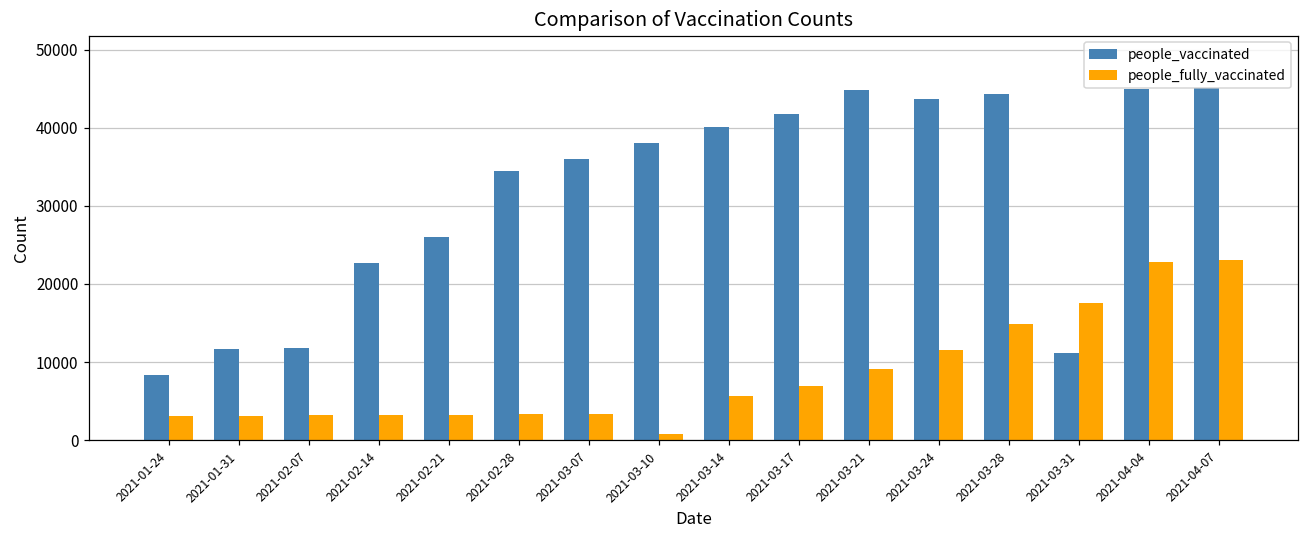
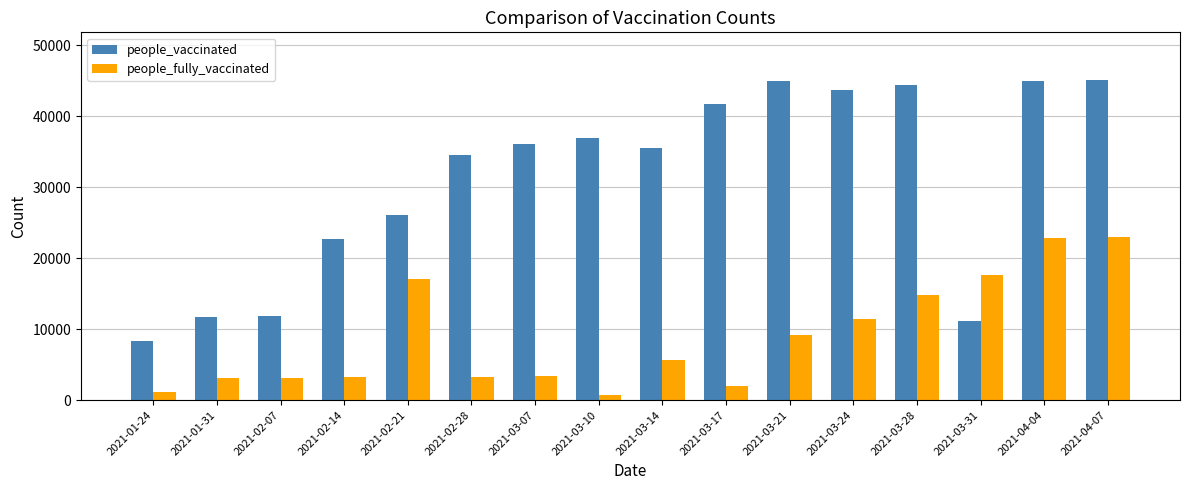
people_fully_vaccinated, 2021-01-24: 3000 -> 1000
people_fully_vaccinated, 2021-02-21: 3000 -> 17000
people_vaccinated, 2021-03-10: 38000 -> 37000
people_vaccinated, 2021-03-14: 40000 -> 36000
people_fully_vaccinated, 2021-03-17: 7000 -> 2000
